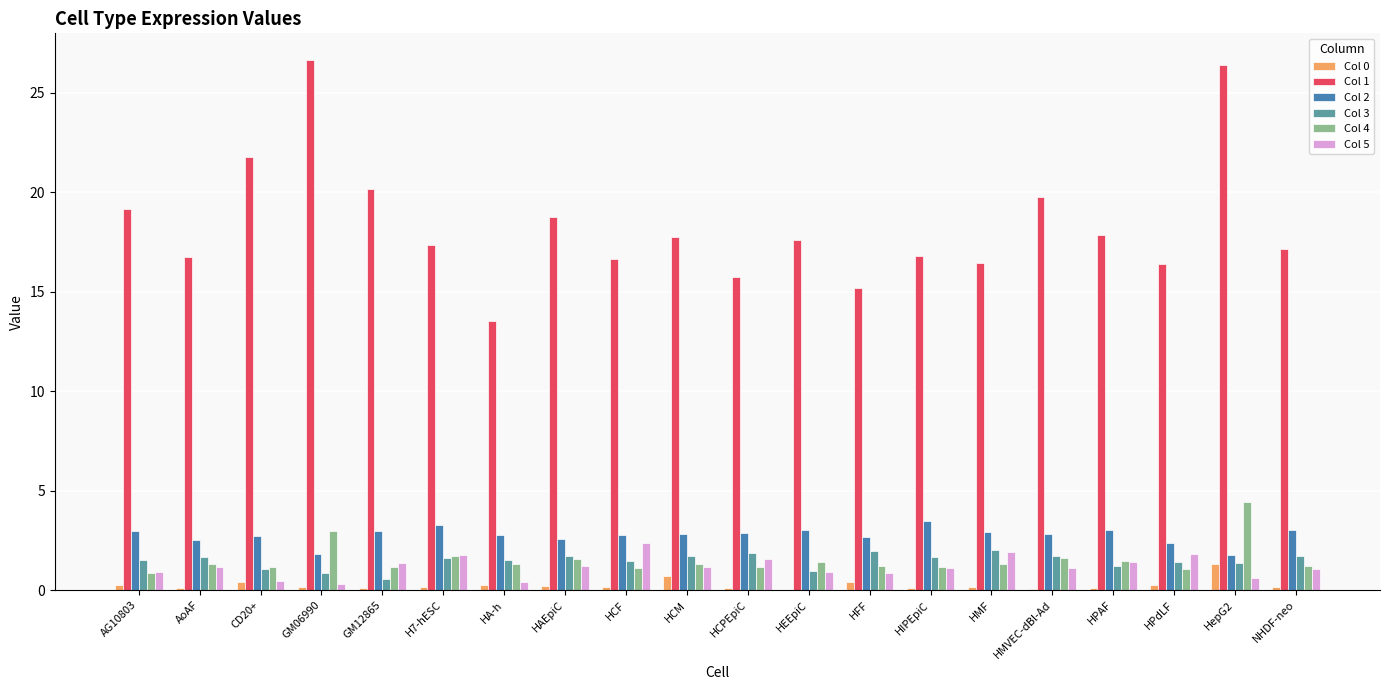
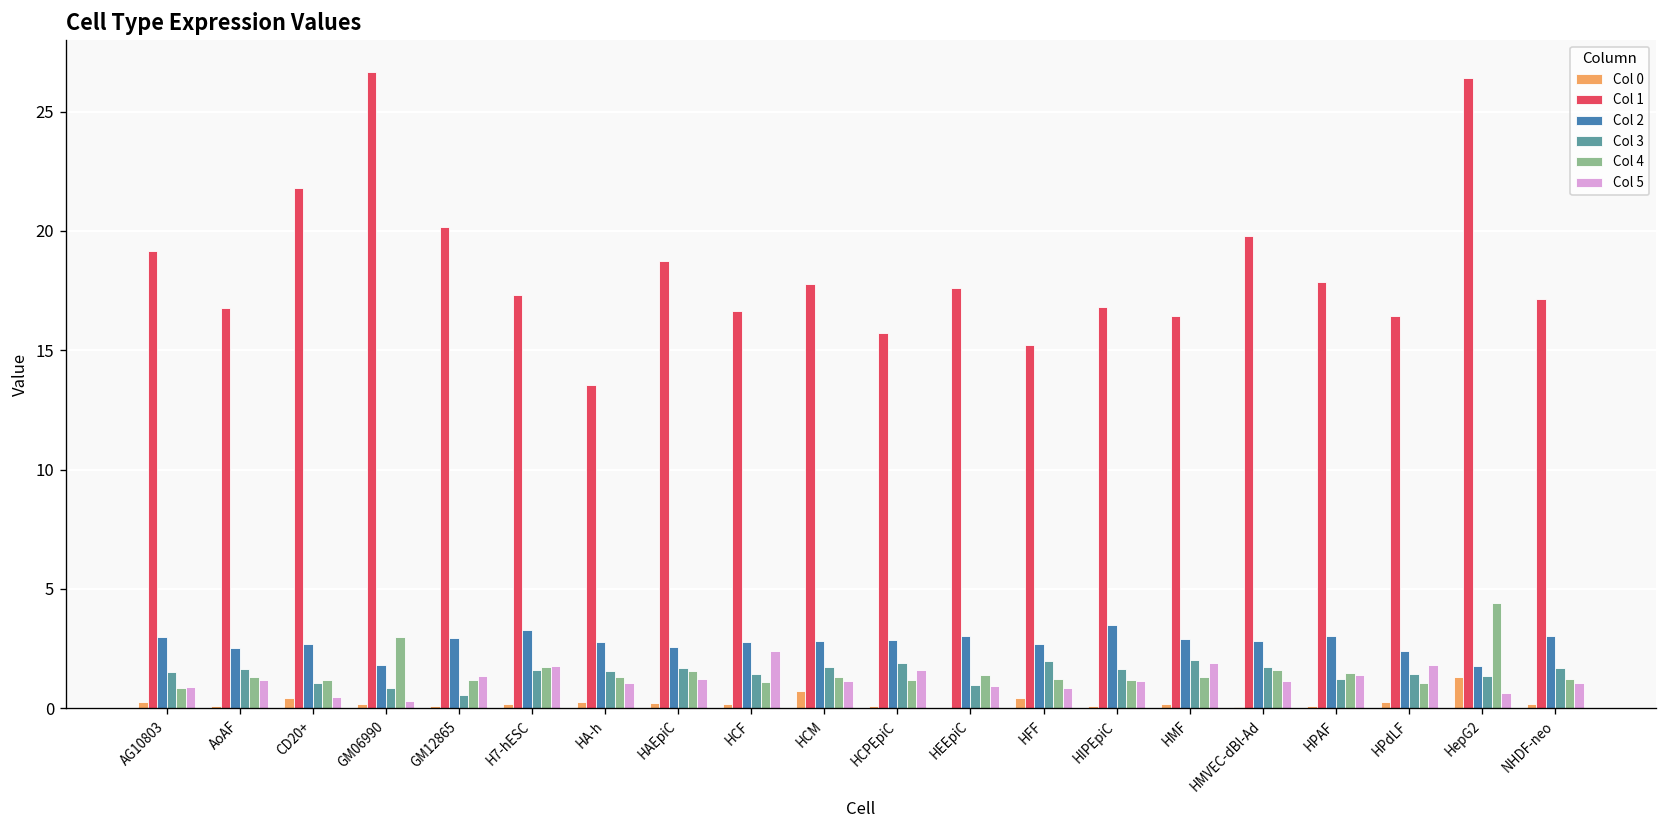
Col 5, HA-h: 0.4 -> 1.1
